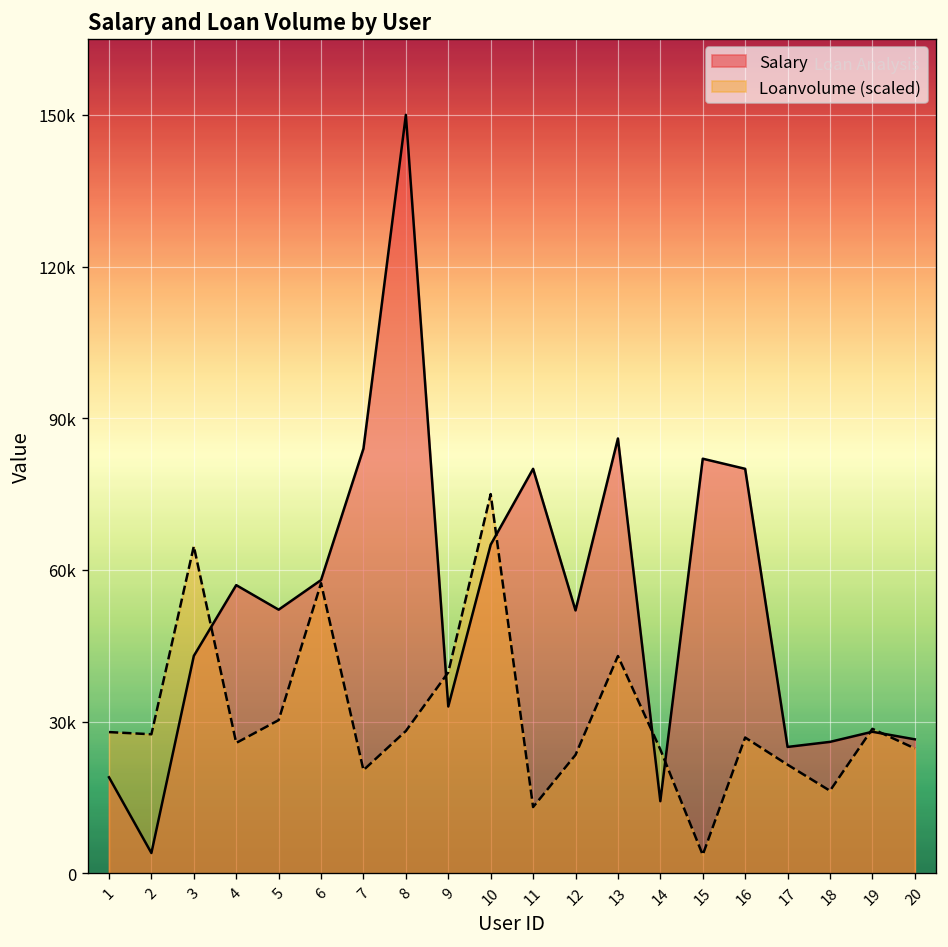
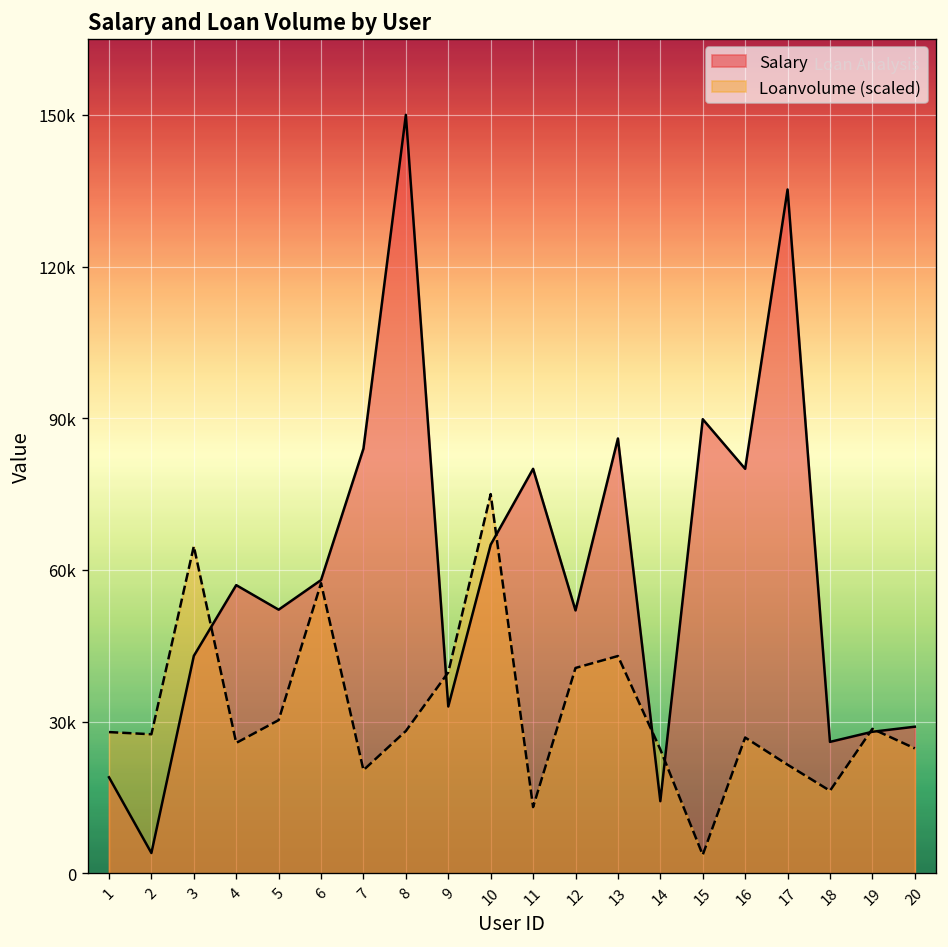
Loanvolume (scaled), 12: 23000 -> 41000
Salary, 15: 82000 -> 90000
Salary, 17: 25000 -> 135000
Salary, 20: 27000 -> 29000
